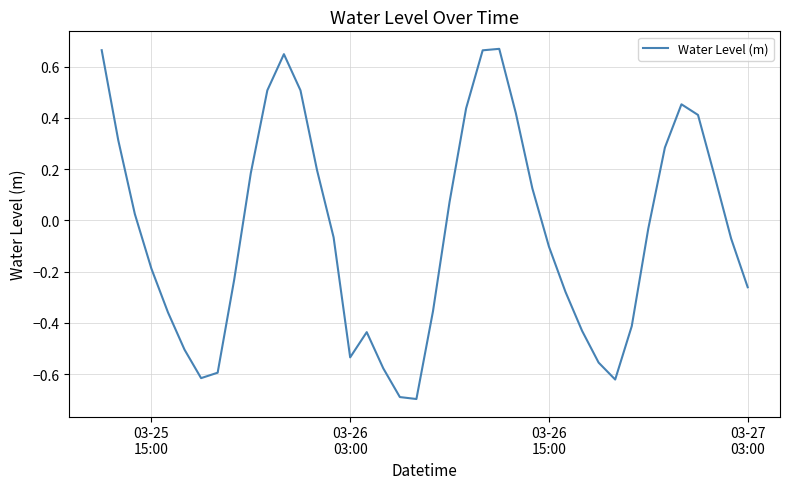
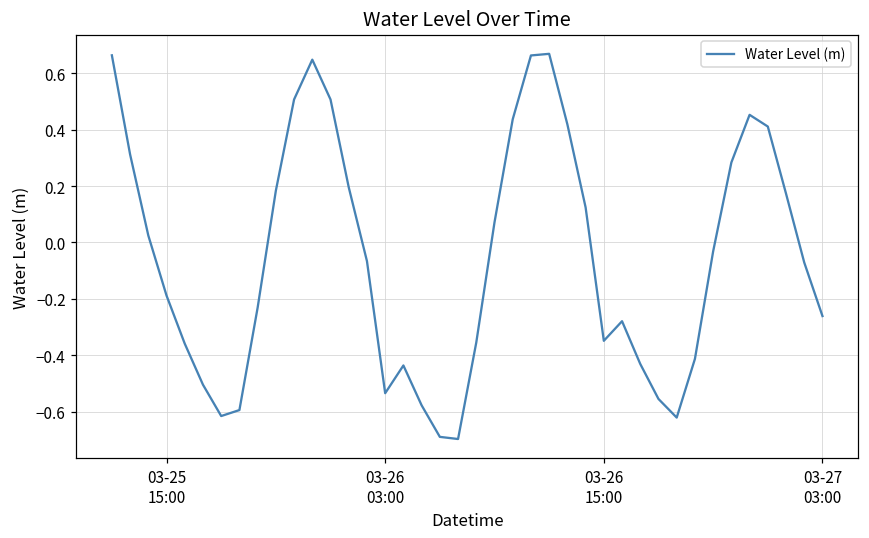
03-26 15:00: -0.10 -> -0.35
